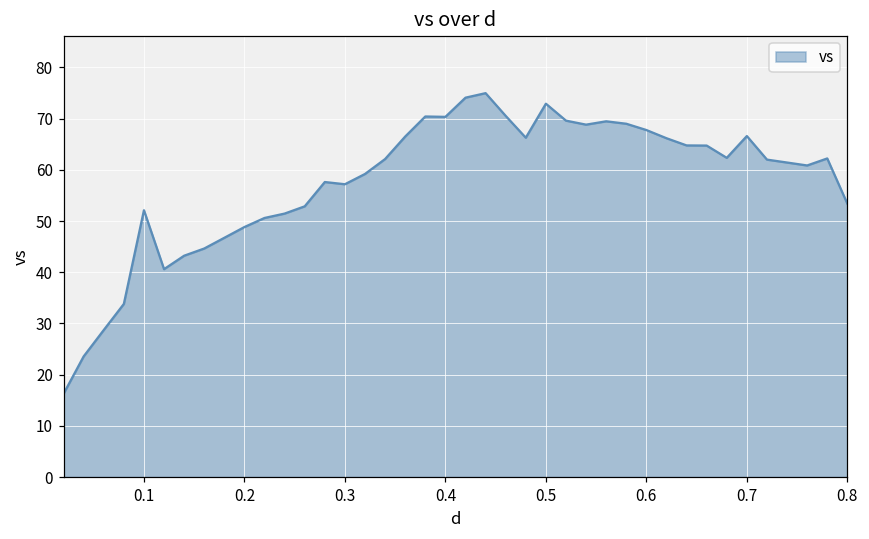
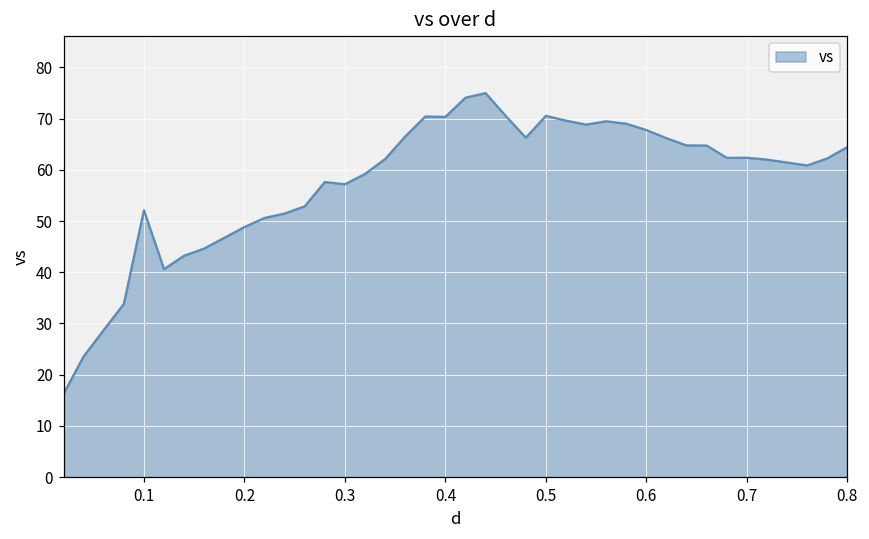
0.5: 73 -> 71
0.7: 67 -> 62
0.8: 53 -> 64
